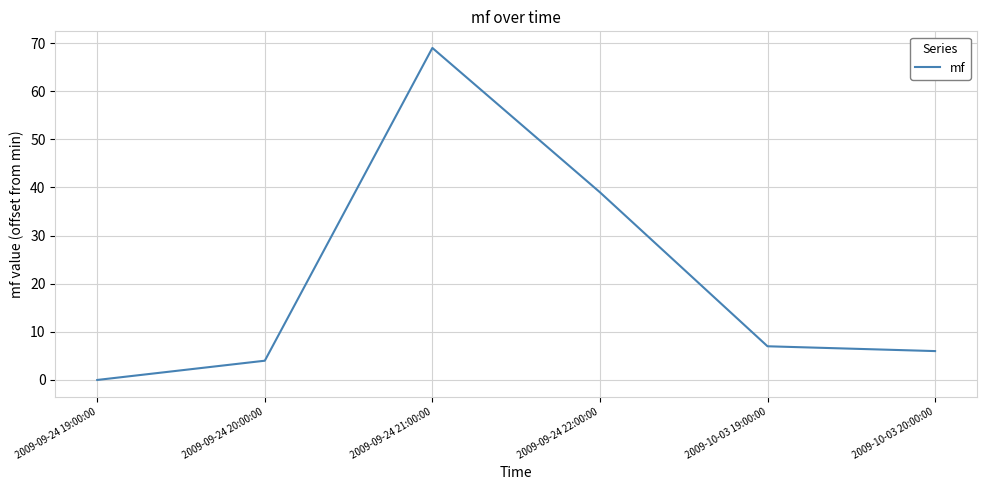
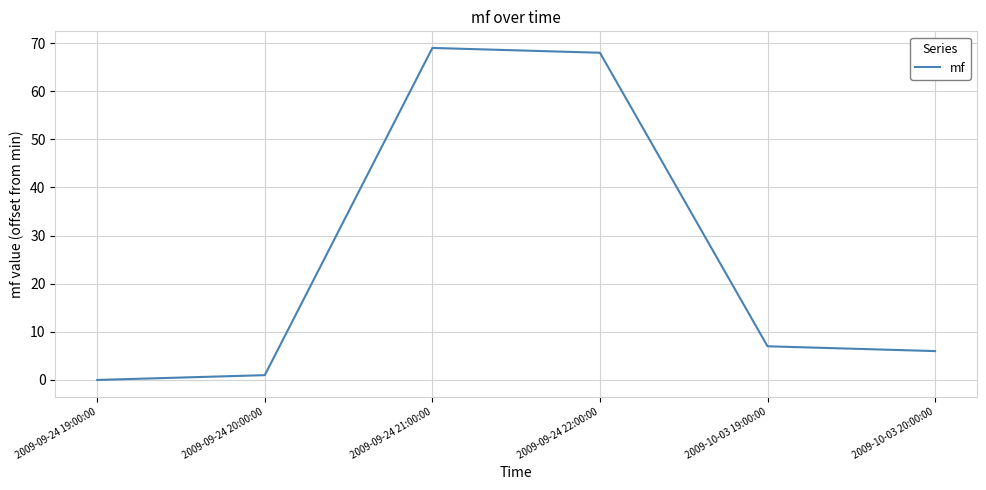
2009-09-24 20:00:00: 4 -> 1
2009-09-24 22:00:00: 39 -> 68
